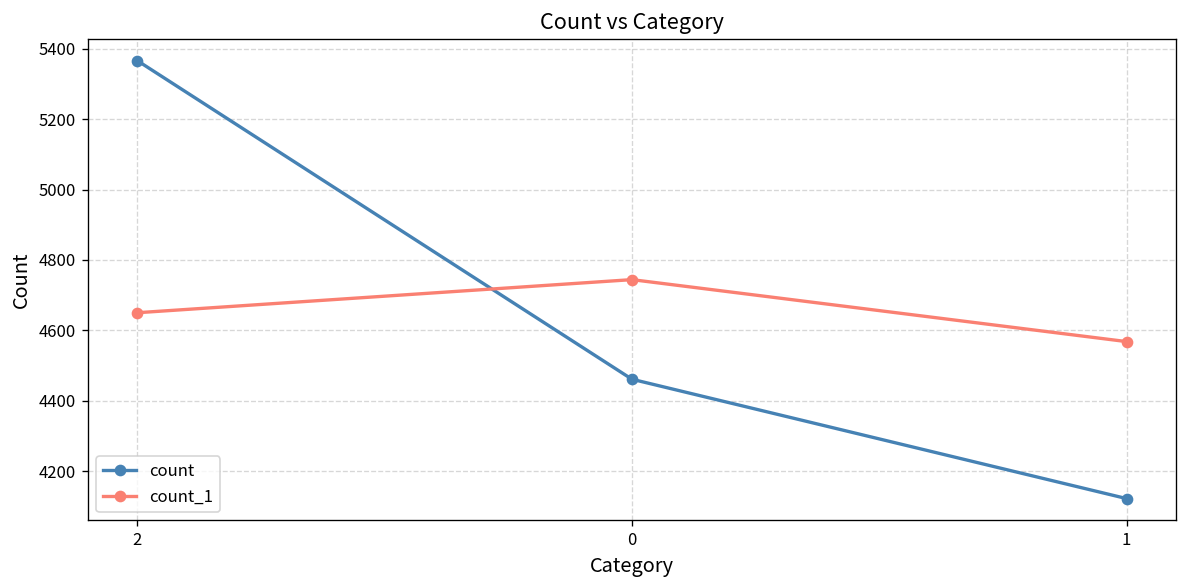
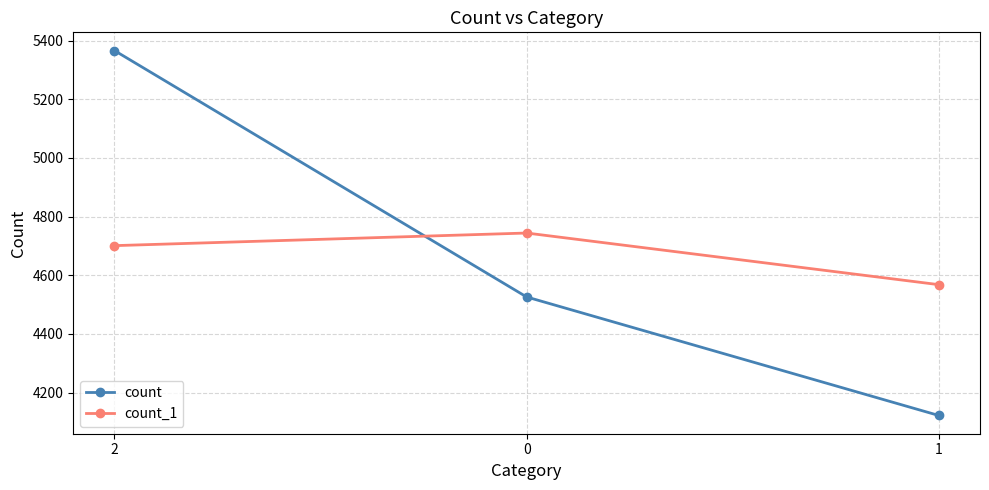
count_1, 2: 4650 -> 4700
count, 0: 4460 -> 4530
